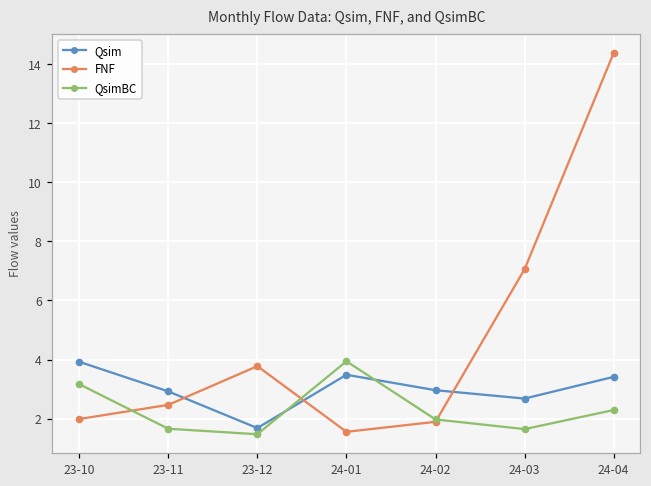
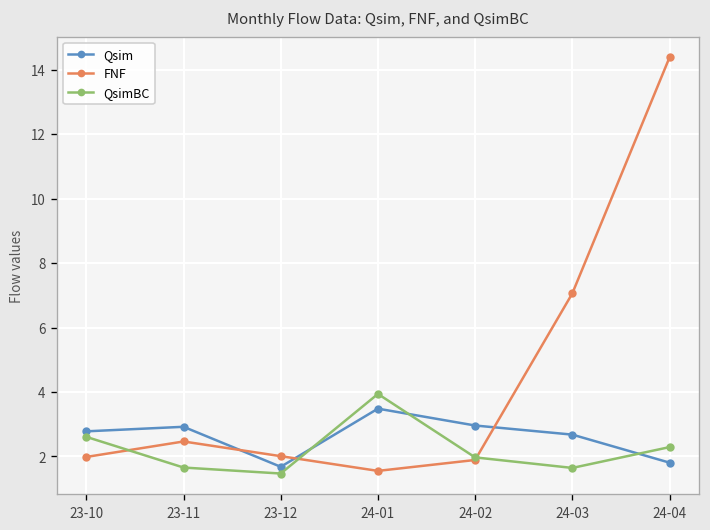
Qsim, 23-10: 3.9 -> 2.8
QsimBC, 23-10: 3.2 -> 2.6
FNF, 23-12: 3.8 -> 2.0
Qsim, 24-04: 3.4 -> 1.8
